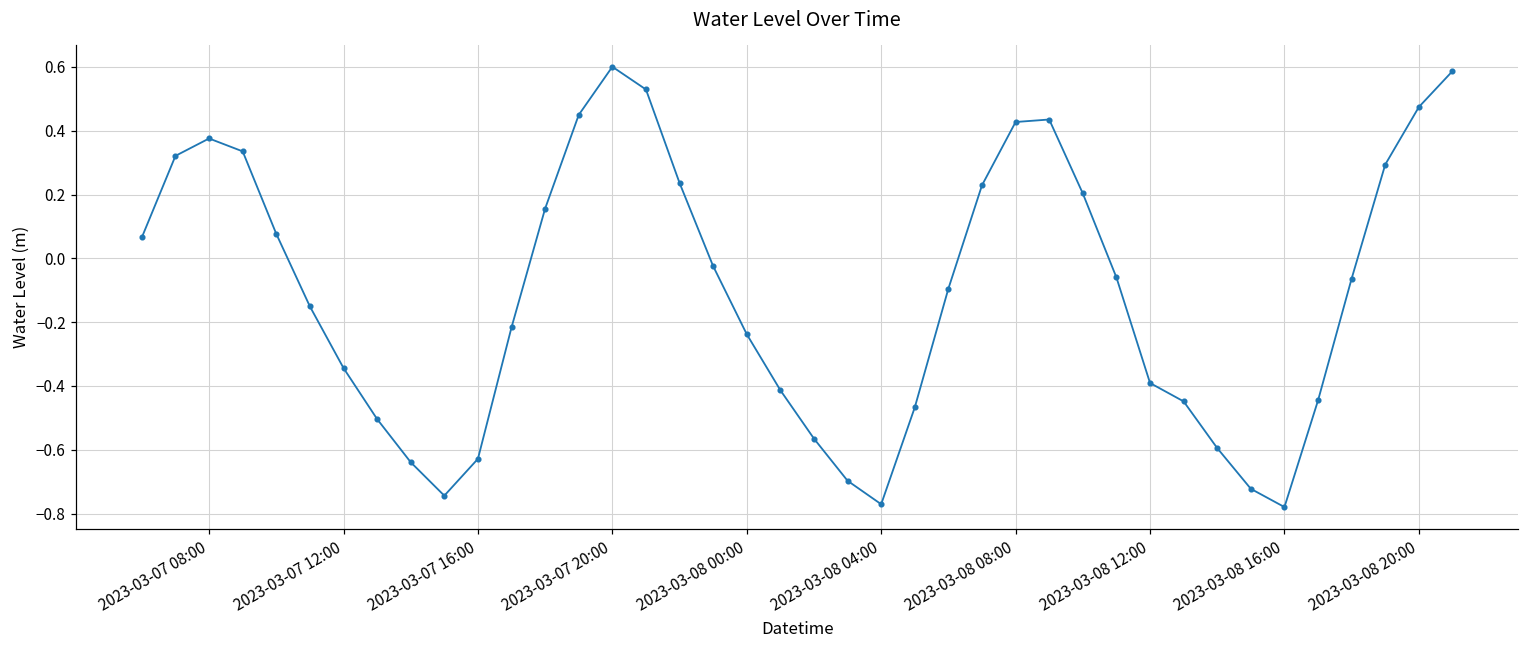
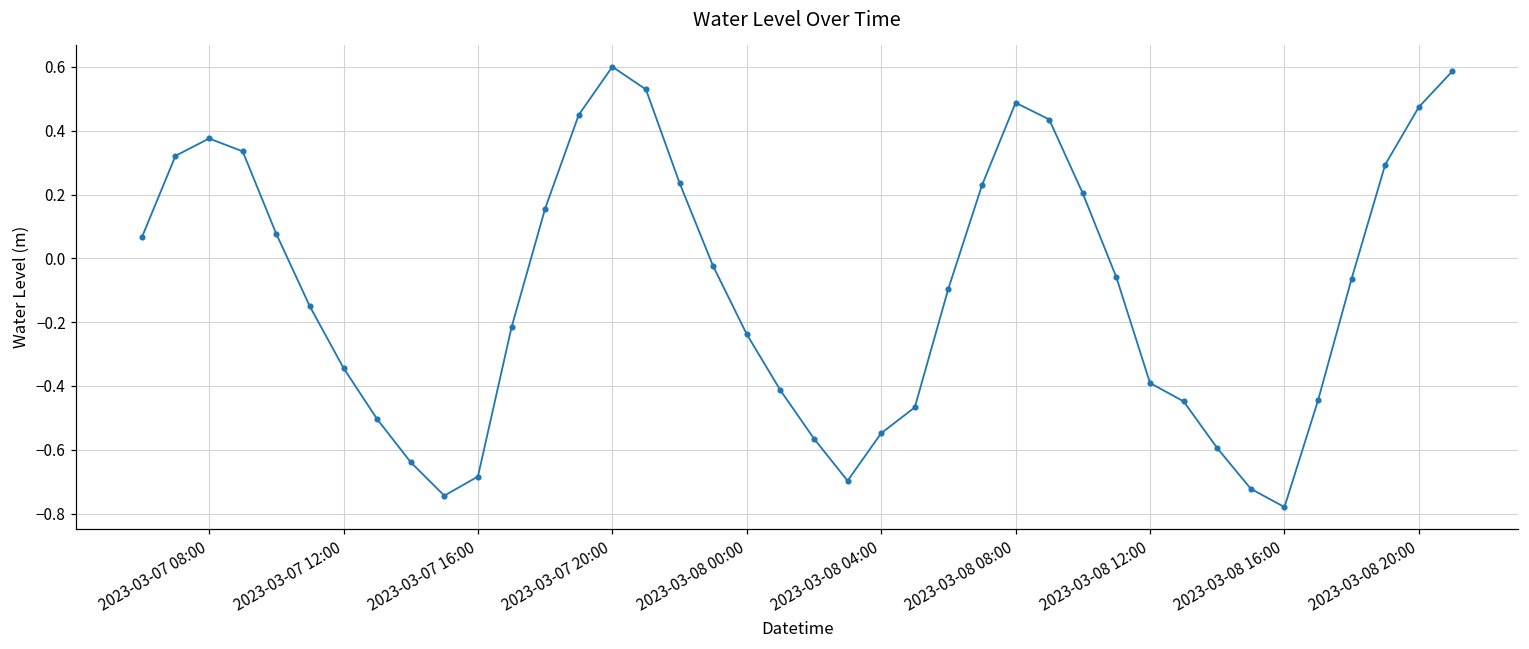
2023-03-07 16:00: -0.63 -> -0.68
2023-03-08 04:00: -0.77 -> -0.55
2023-03-08 08:00: 0.43 -> 0.49
